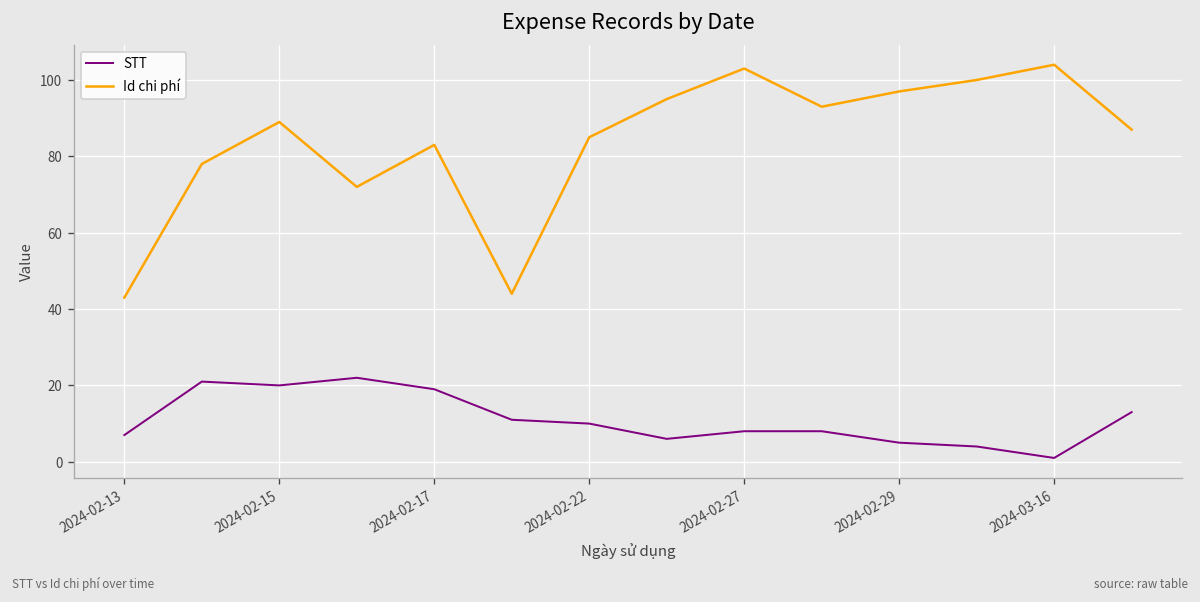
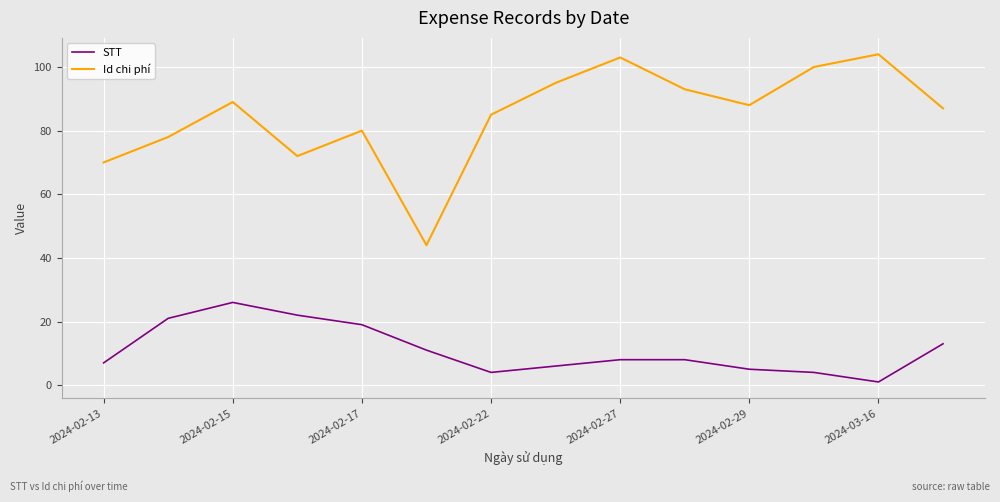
Id chi phí, 2024-02-13: 43 -> 70
STT, 2024-02-15: 20 -> 26
Id chi phí, 2024-02-17: 83 -> 80
STT, 2024-02-22: 10 -> 4
Id chi phí, 2024-02-29: 97 -> 88
